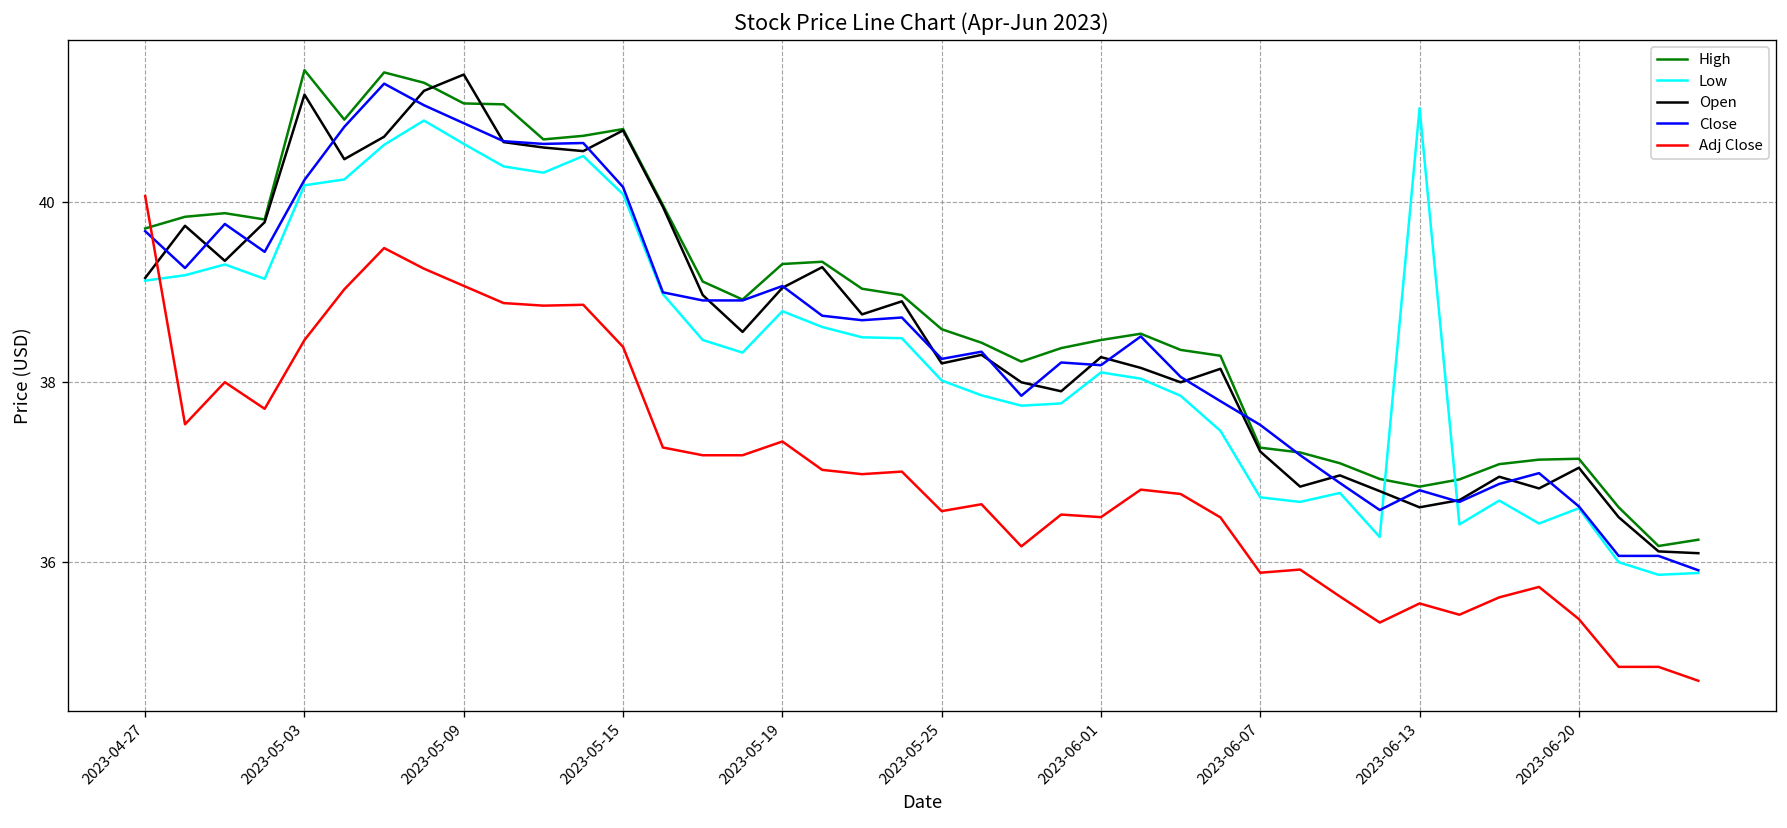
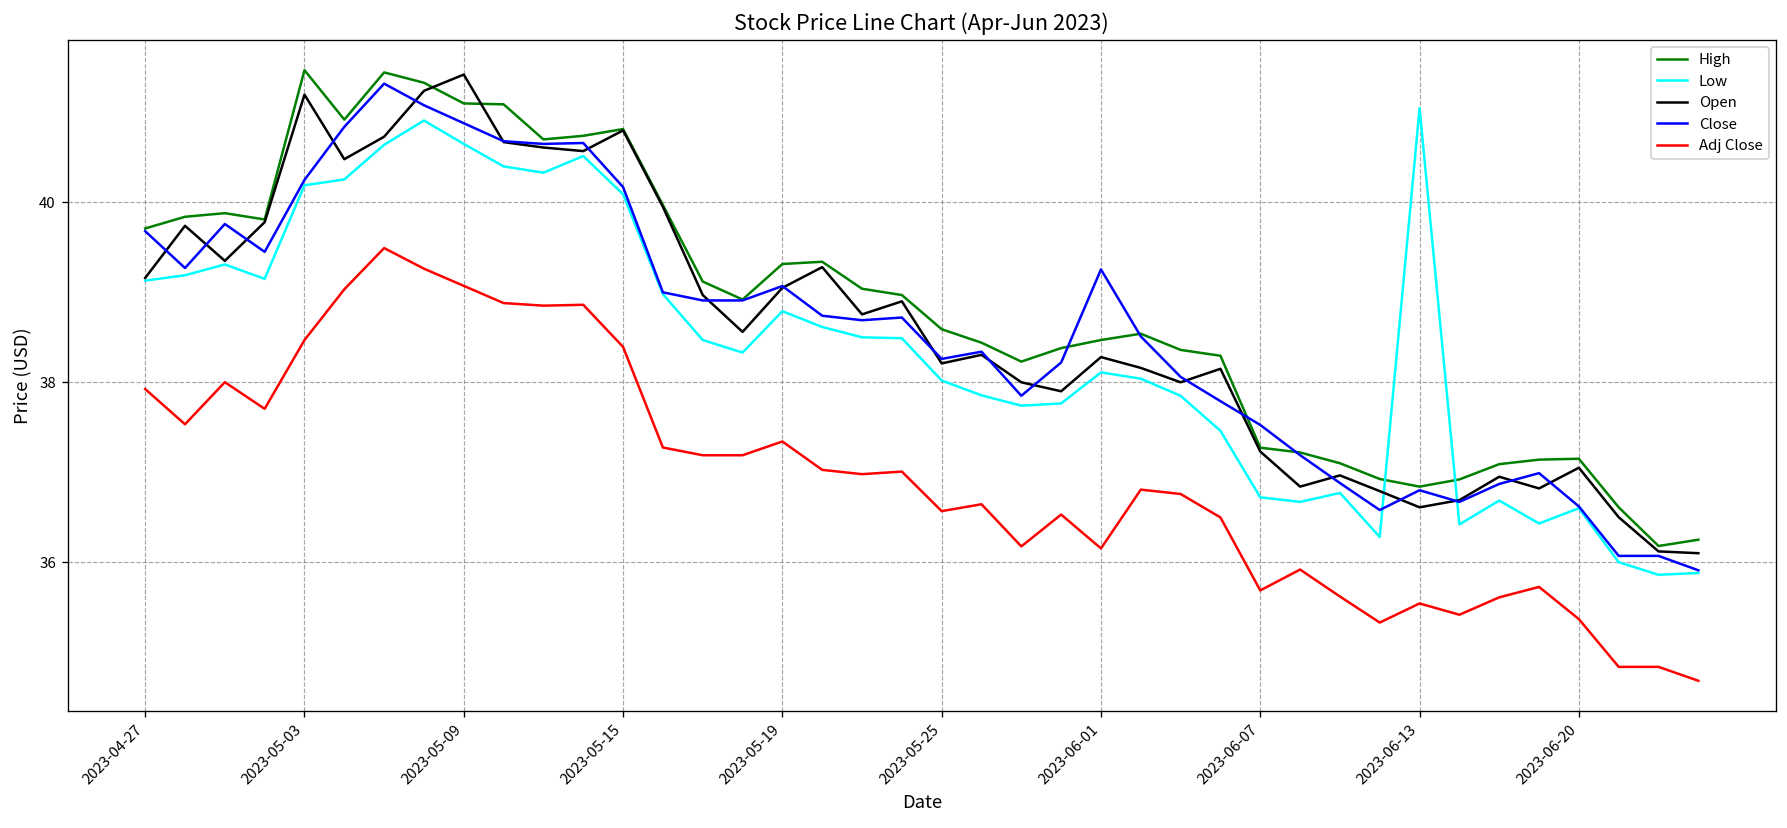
Adj Close, 2023-04-27: 40.1 -> 37.9
Close, 2023-06-01: 38.2 -> 39.3
Adj Close, 2023-06-01: 36.5 -> 36.2
Adj Close, 2023-06-07: 35.9 -> 35.7
